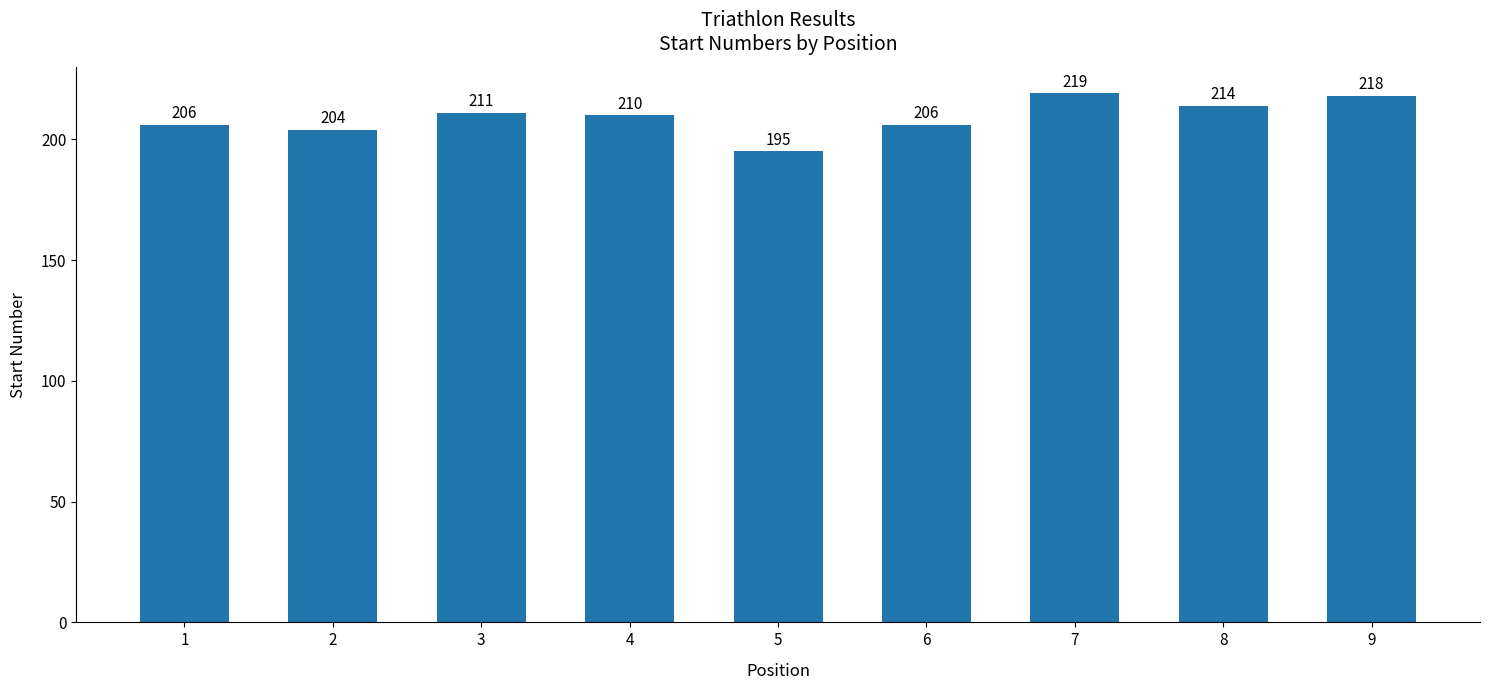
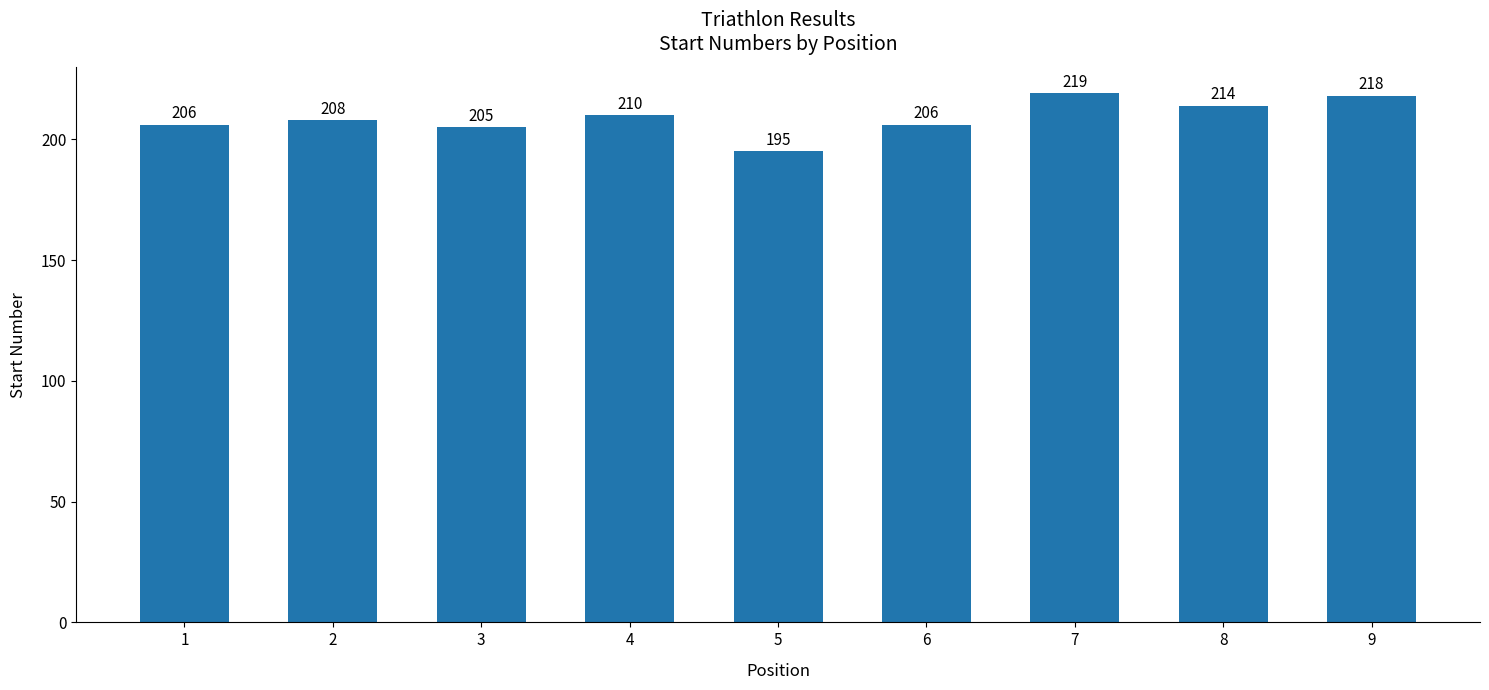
2: 204 -> 208
3: 211 -> 205
